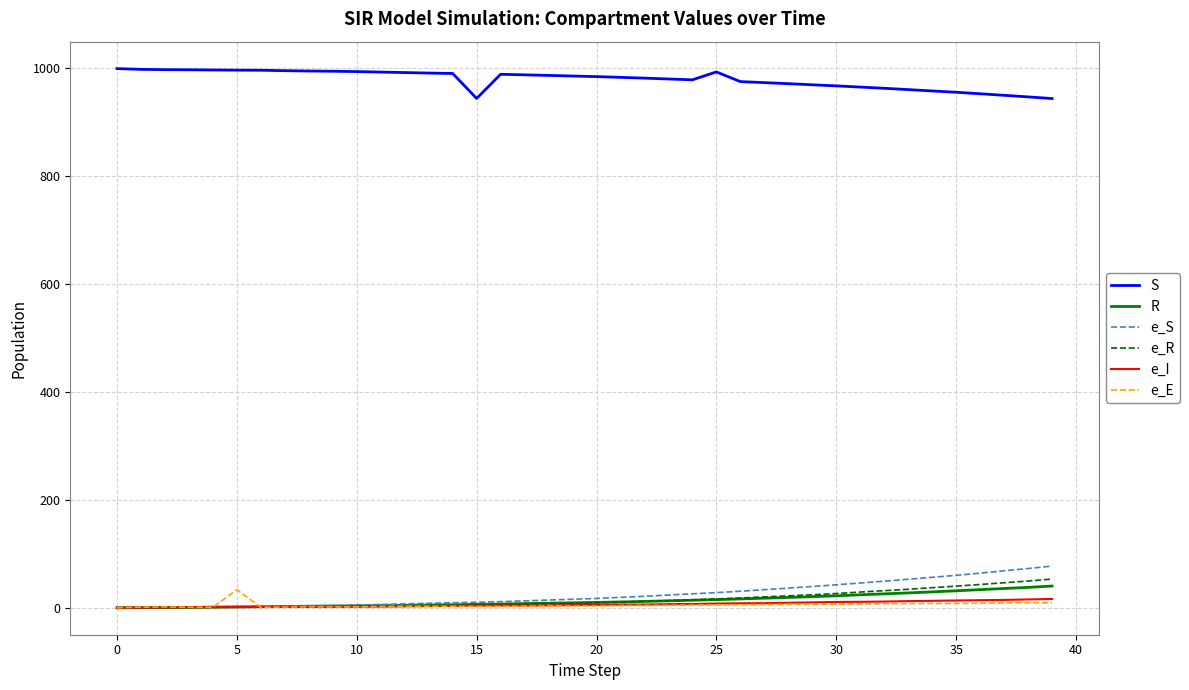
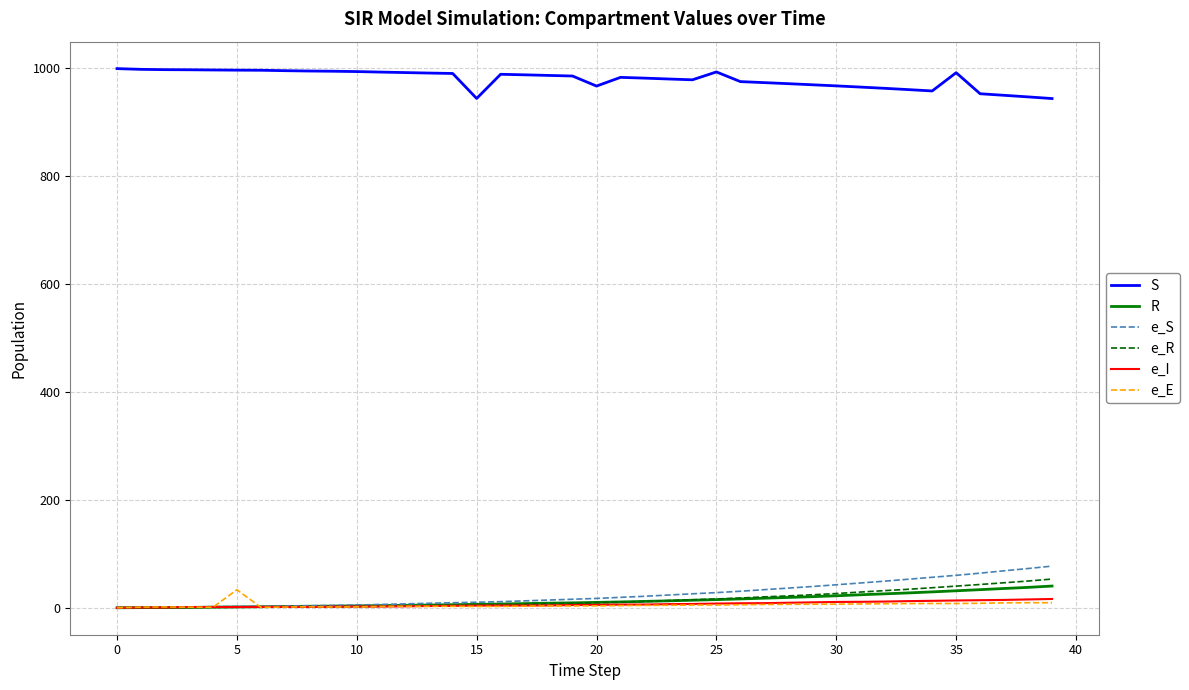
S, 20: 980 -> 970
S, 35: 960 -> 990
